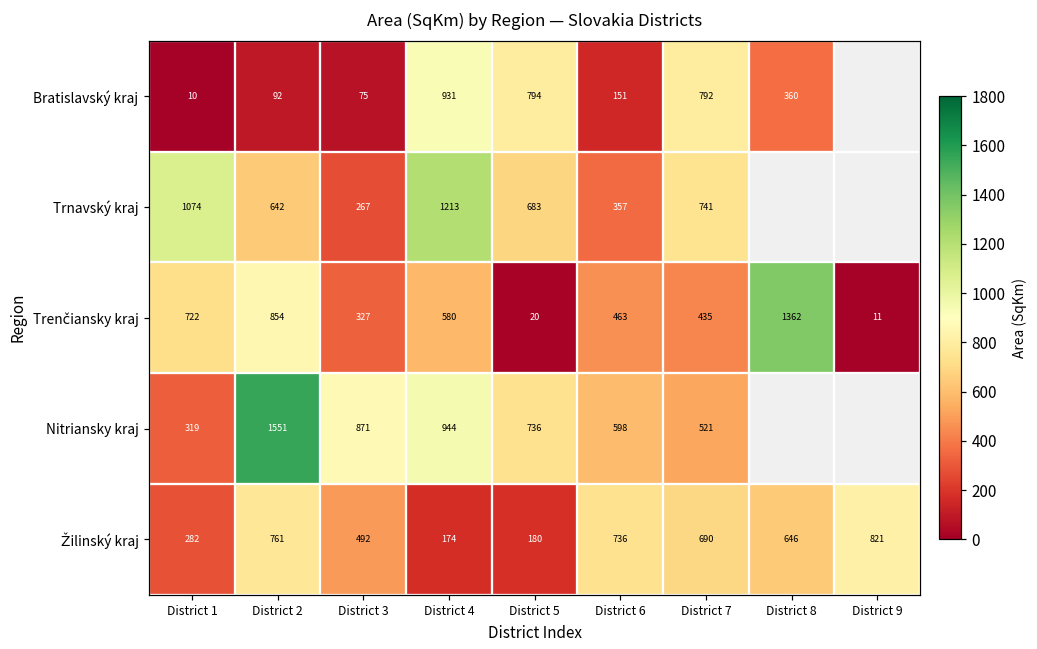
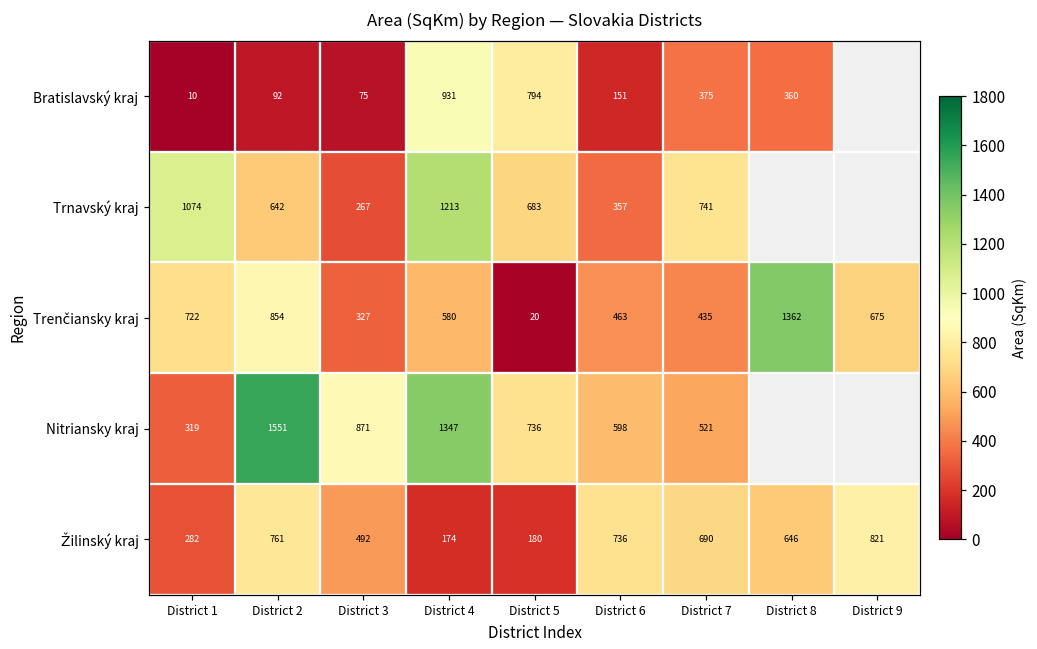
Bratislavský kraj, District 7: 792 -> 375
Trenčiansky kraj, District 9: 11 -> 675
Nitriansky kraj, District 4: 944 -> 1347
